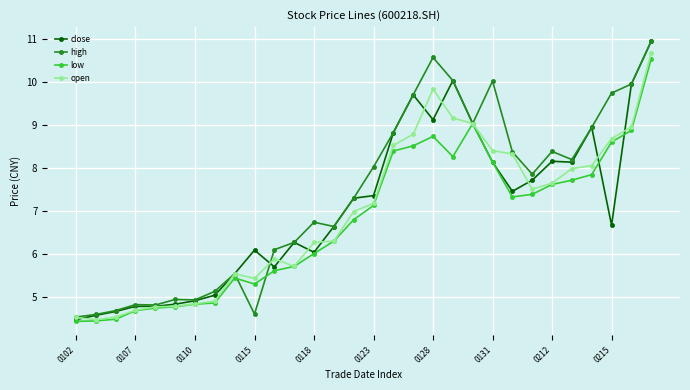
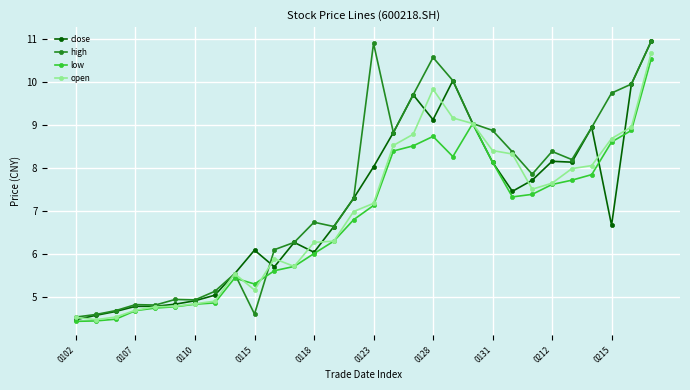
open, 0115: 5.4 -> 5.2
close, 0123: 7.4 -> 8.0
high, 0123: 8.0 -> 10.9
high, 0131: 10.0 -> 8.9
